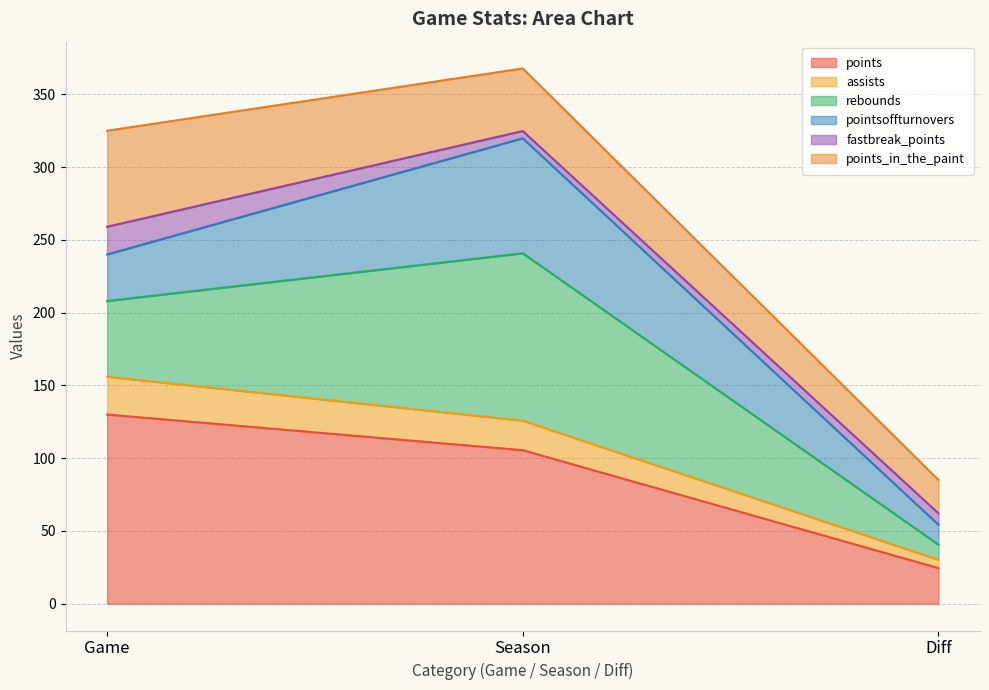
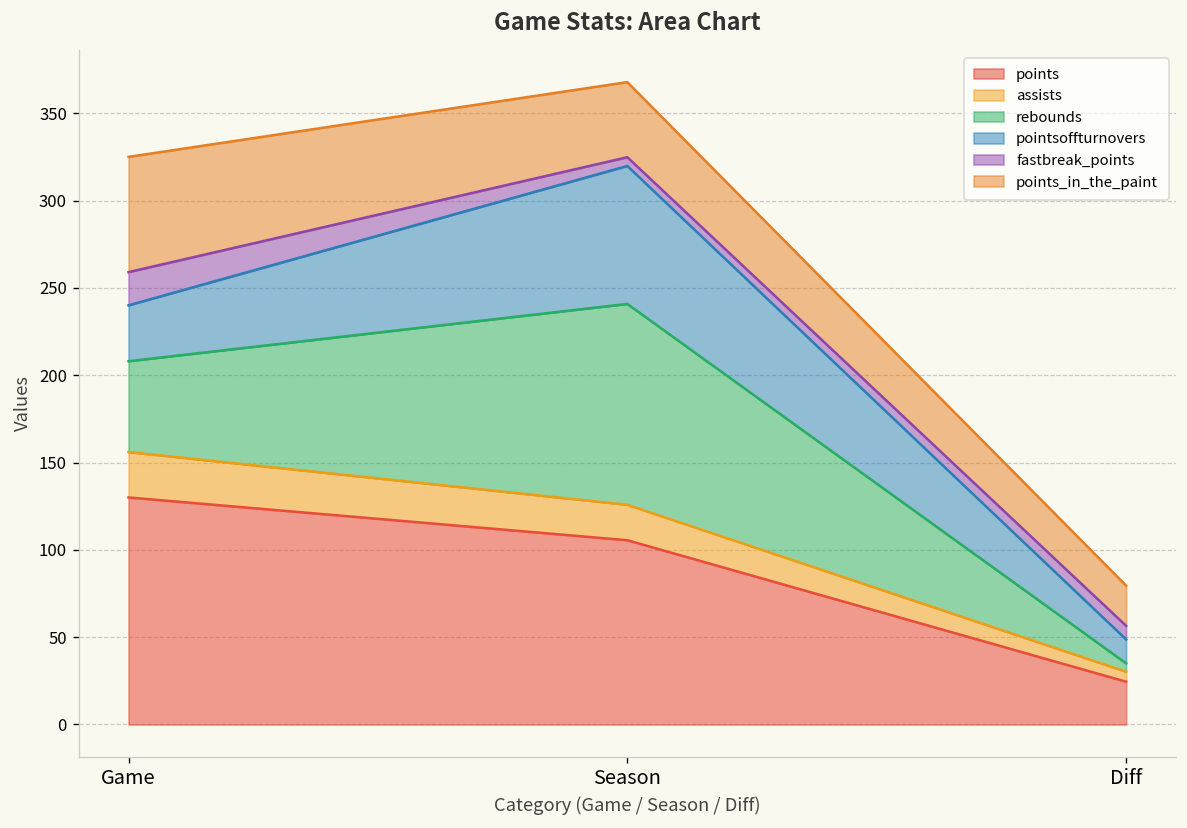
rebounds, Diff: 10 -> 5
